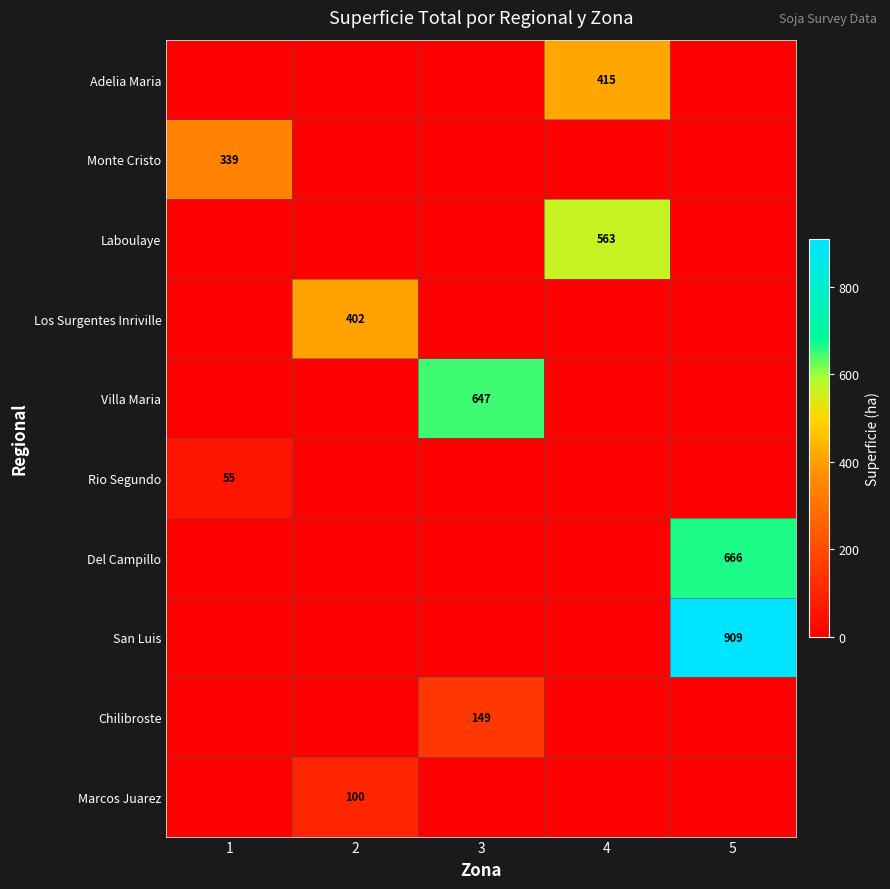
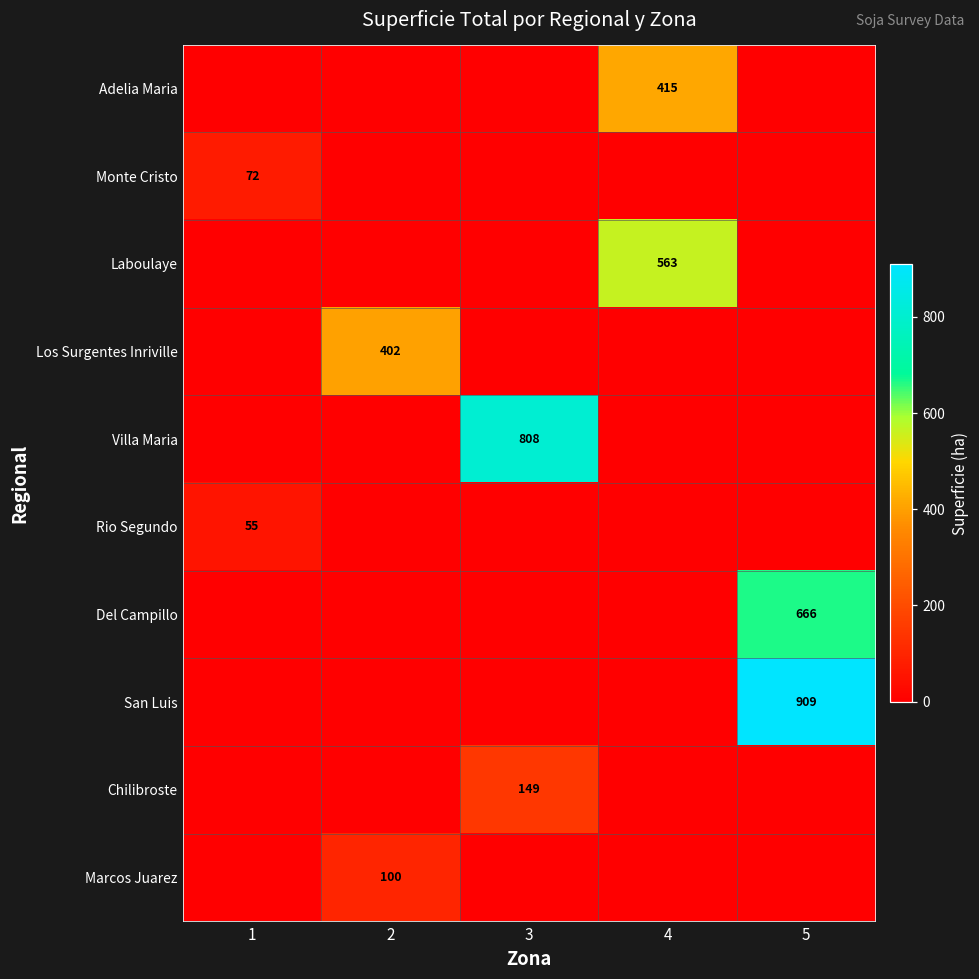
Monte Cristo, 1: 339 -> 72
Villa Maria, 3: 647 -> 808
